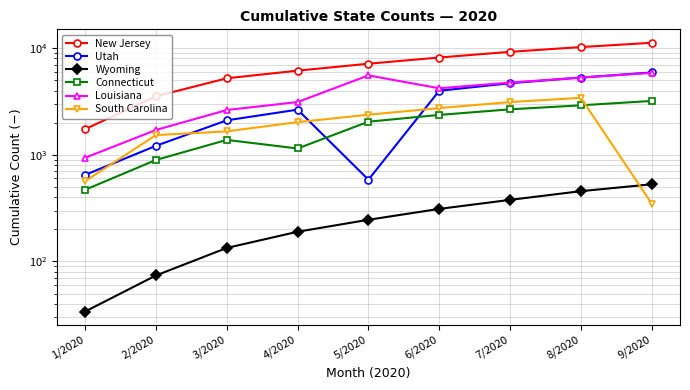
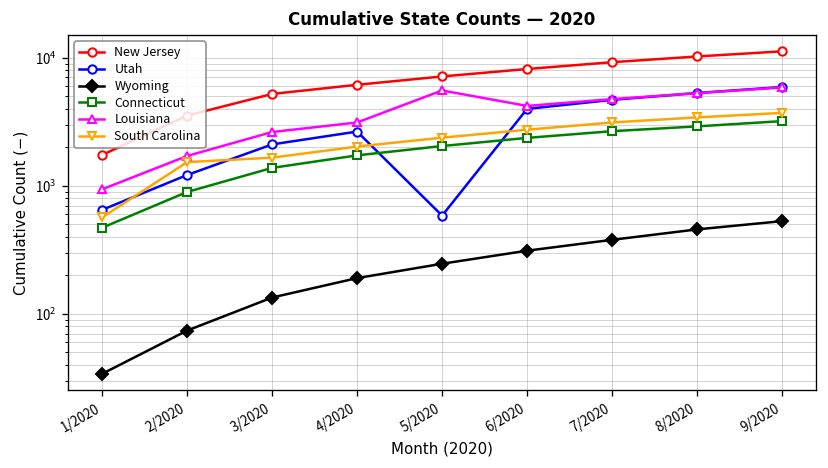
Connecticut, 4/2020: 1100 -> 1700
South Carolina, 9/2020: 350 -> 3700
